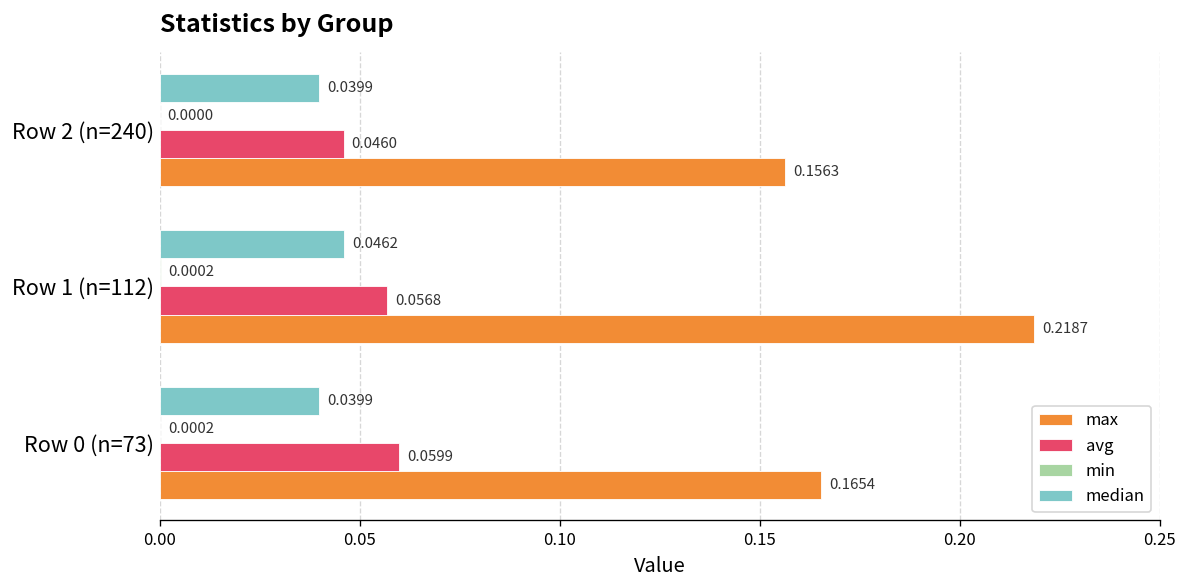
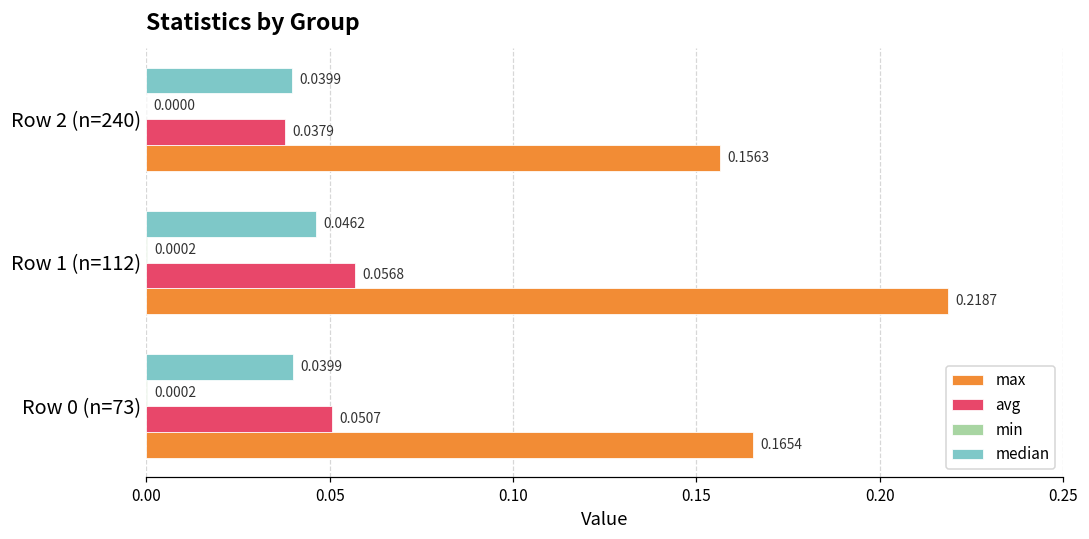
avg, Row 2 (n=240): 0.0460 -> 0.0379
avg, Row 0 (n=73): 0.0599 -> 0.0507
